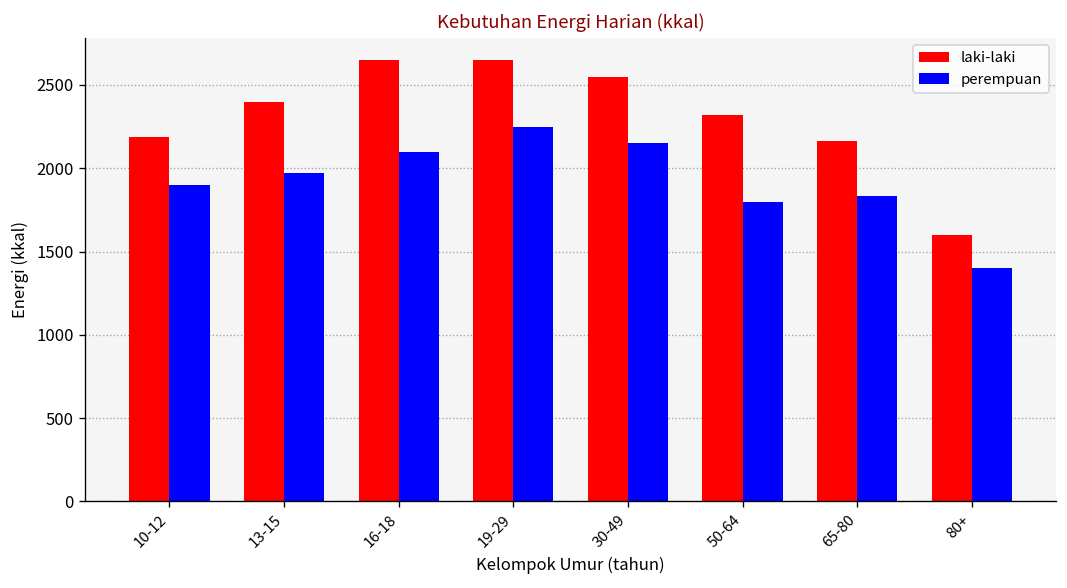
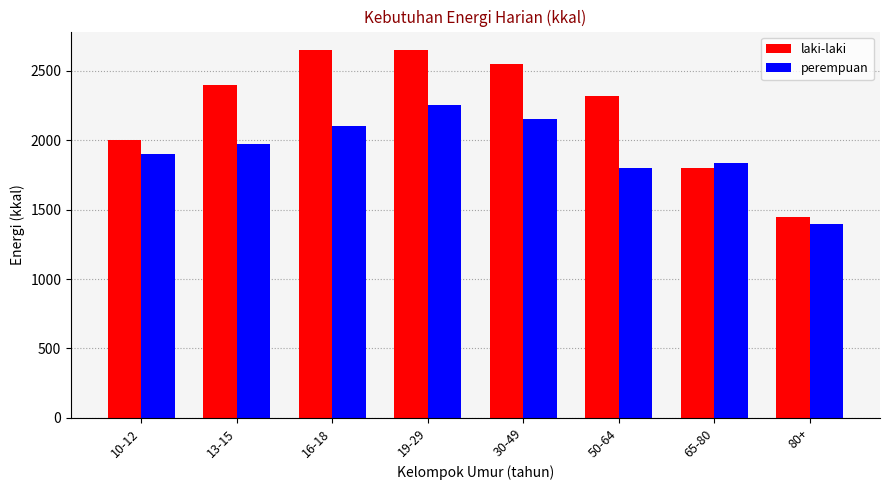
laki-laki, 10-12: 2190 -> 2000
laki-laki, 65-80: 2160 -> 1800
laki-laki, 80+: 1600 -> 1450
